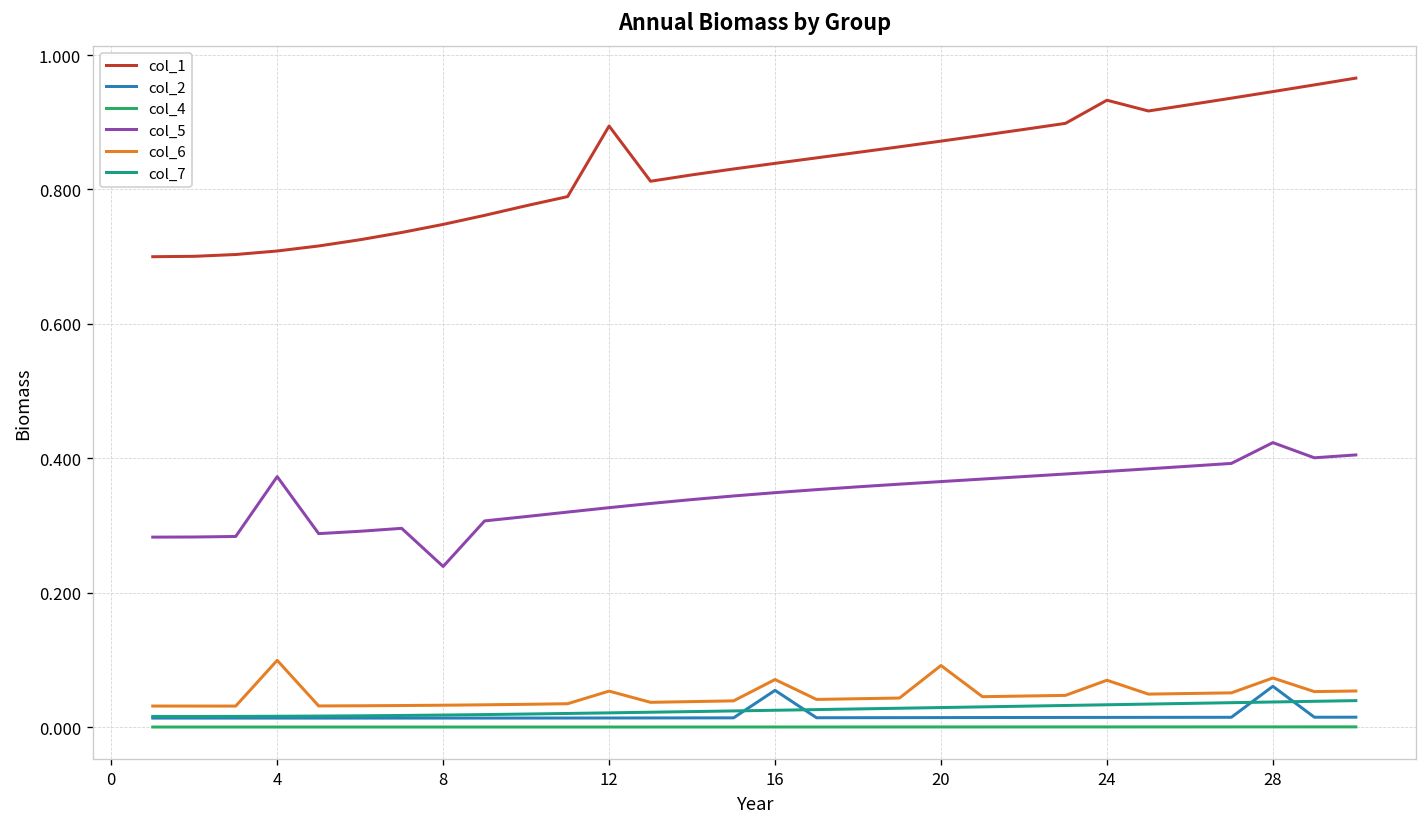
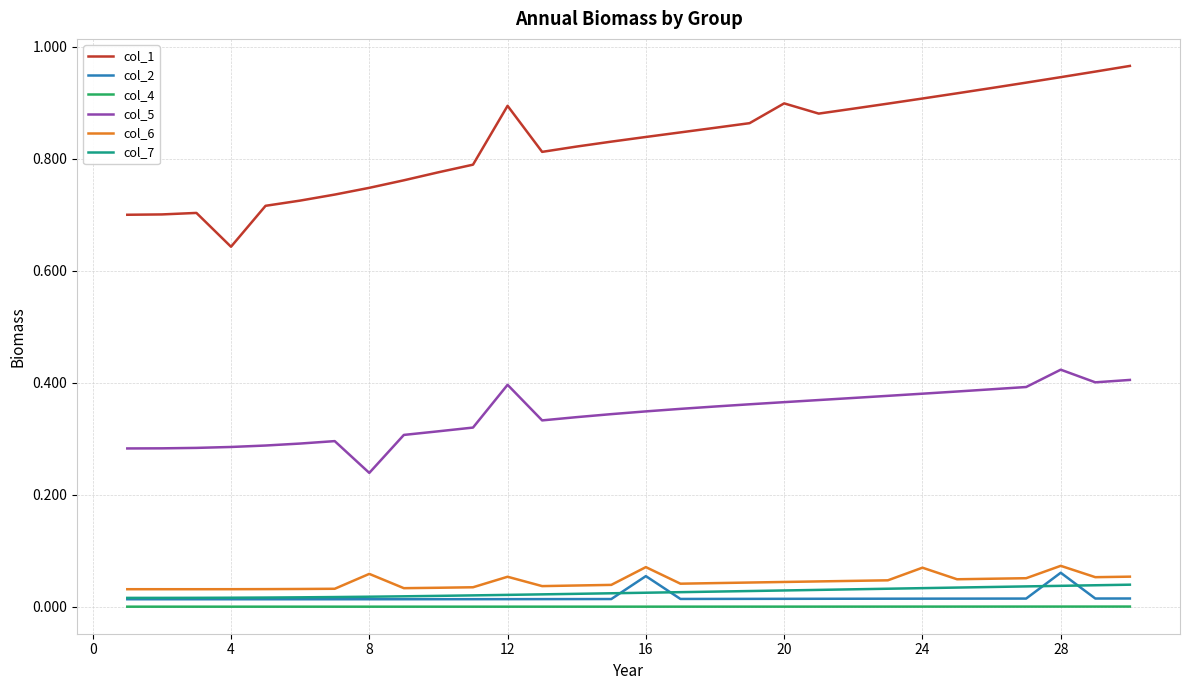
col_1, 4: 0.71 -> 0.64
col_5, 4: 0.37 -> 0.29
col_6, 4: 0.10 -> 0.03
col_6, 8: 0.03 -> 0.06
col_5, 12: 0.33 -> 0.40
col_1, 20: 0.87 -> 0.90
col_6, 20: 0.09 -> 0.04
col_1, 24: 0.93 -> 0.91
